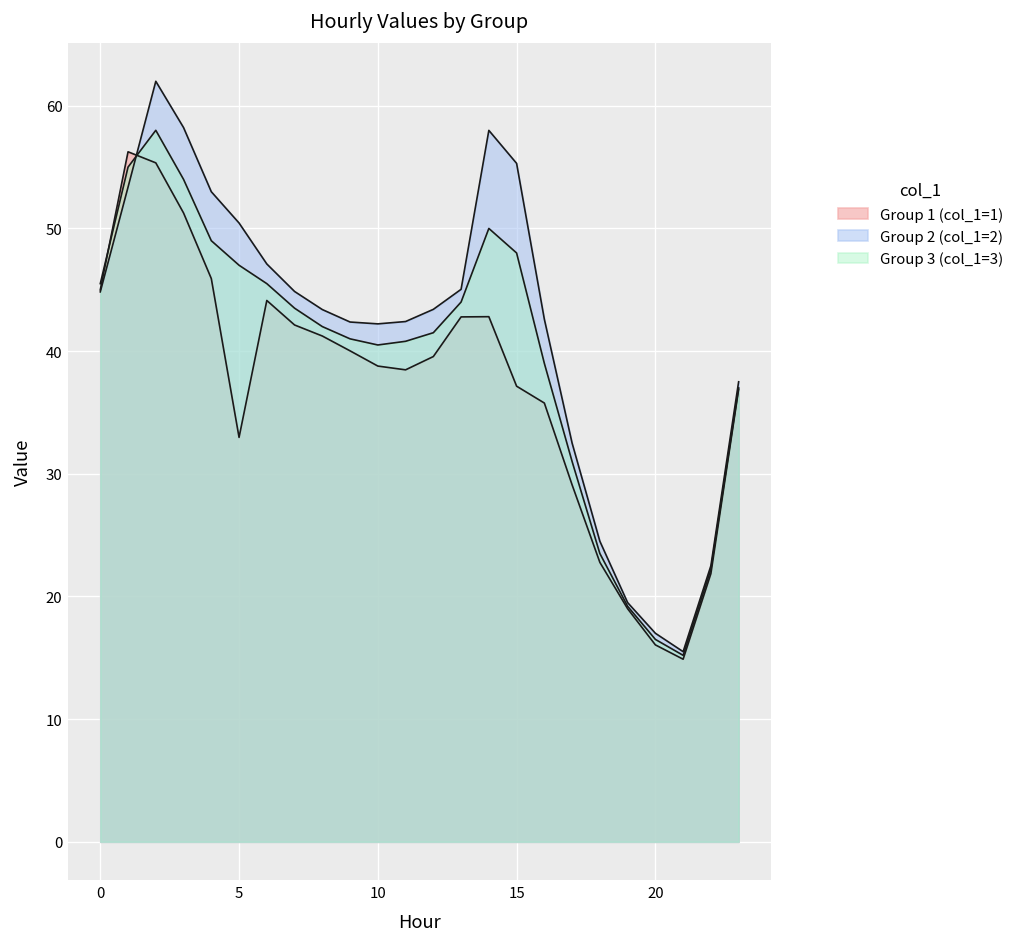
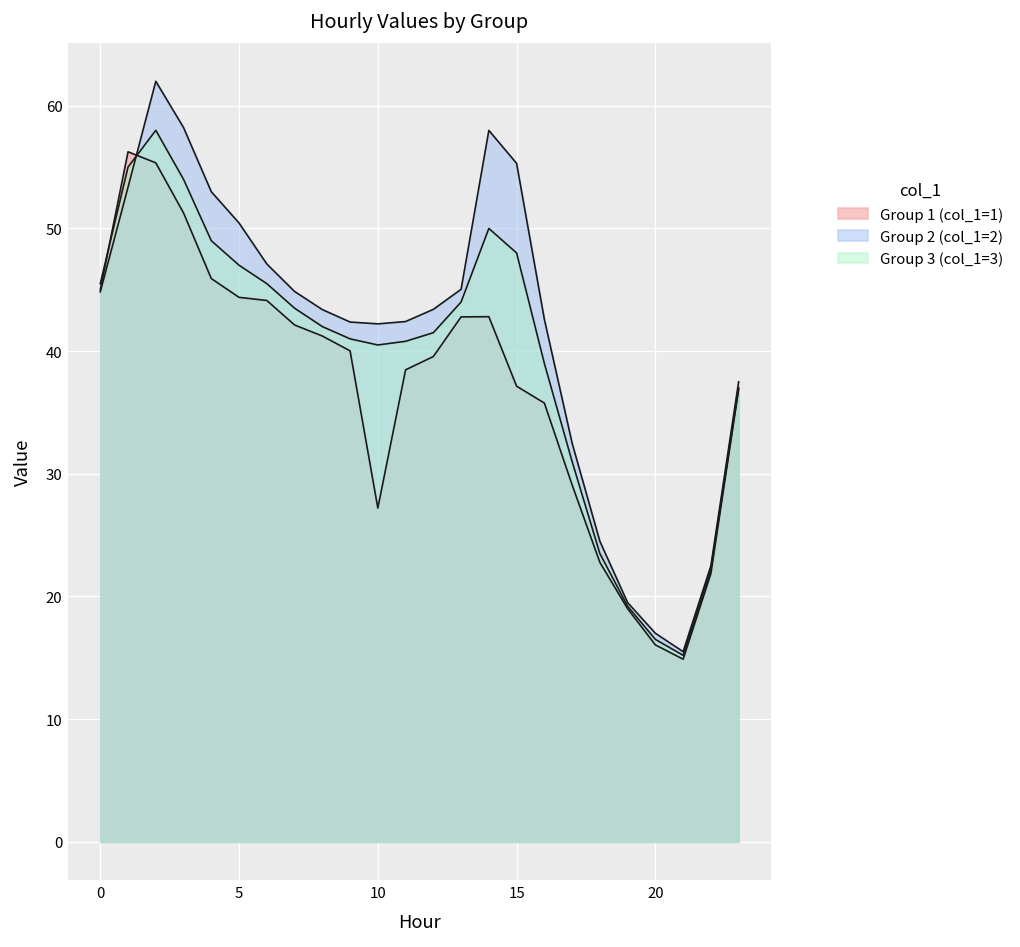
Group 1 (col_1=1), 5: 33.0 -> 44.4
Group 1 (col_1=1), 10: 38.8 -> 27.2
